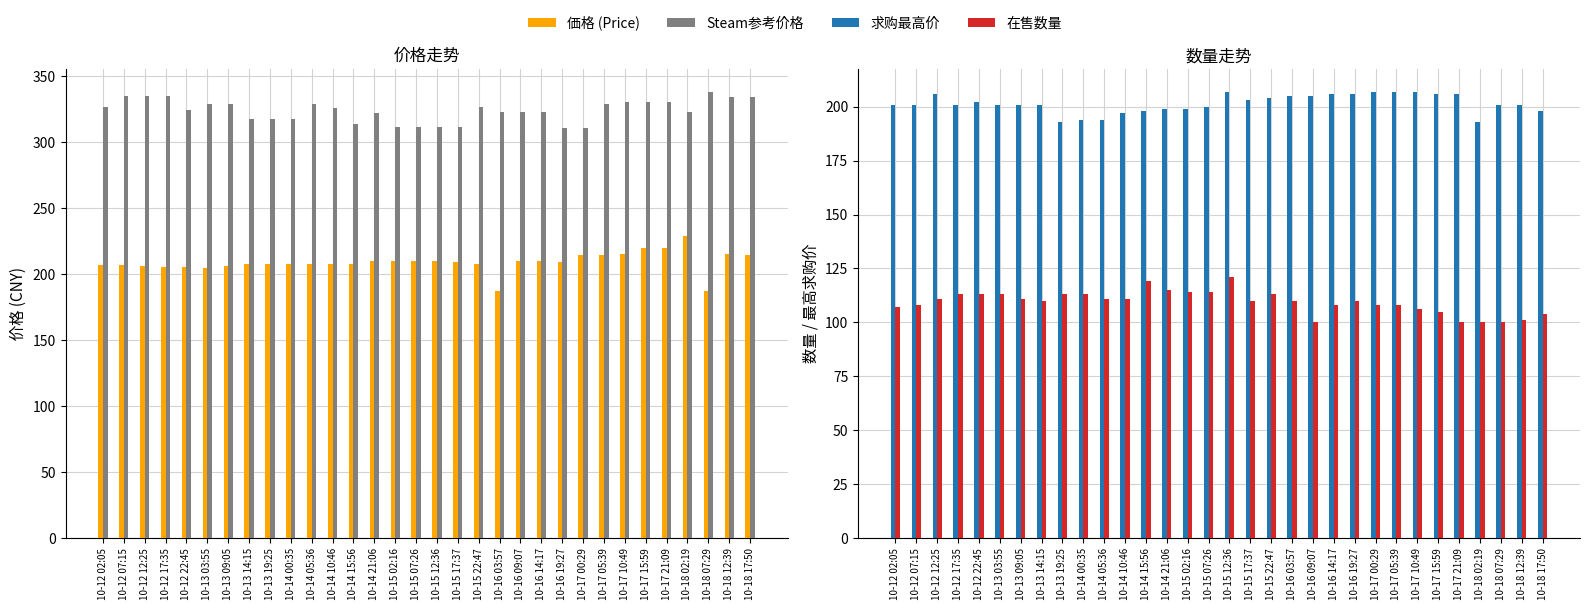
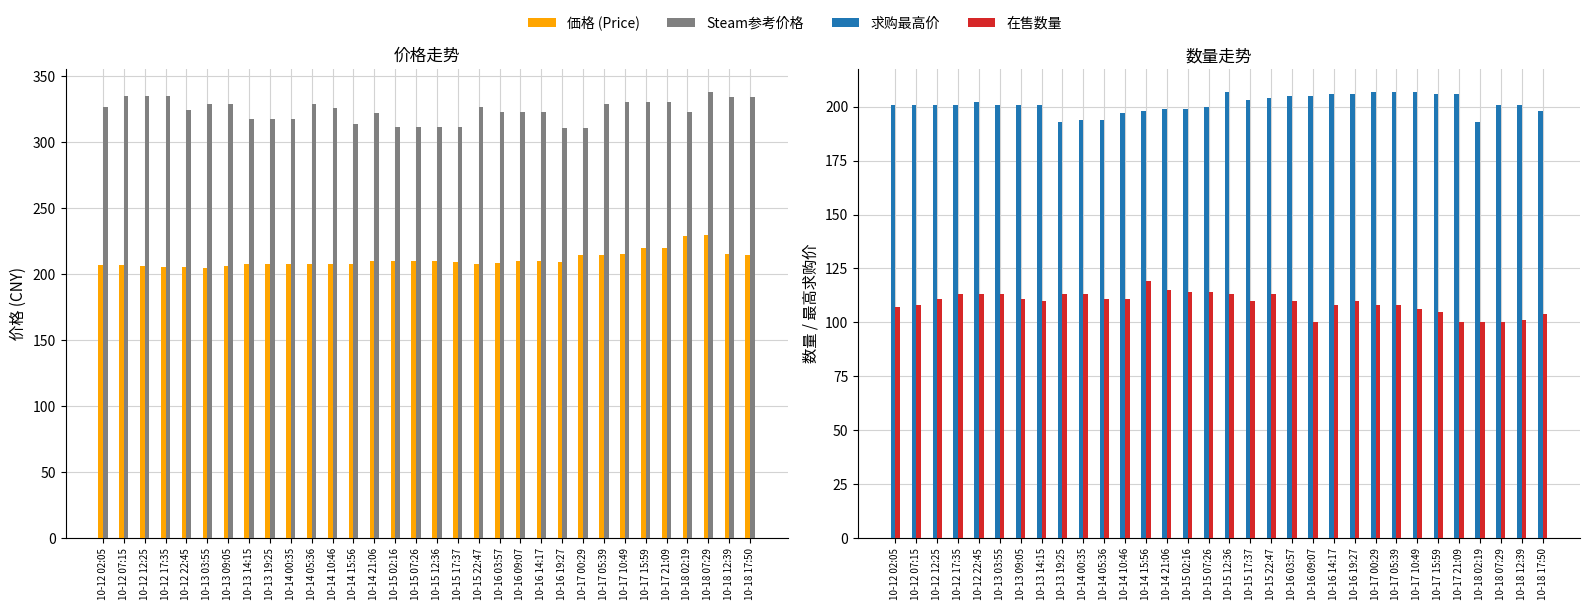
价格走势, 価格 (Price), 10-16 03:57: 188 -> 208
价格走势, 価格 (Price), 10-18 07:29: 187 -> 230
数量走势, 求购最高价, 10-12 12:25: 206 -> 201
数量走势, 在售数量, 10-15 12:36: 121 -> 113
